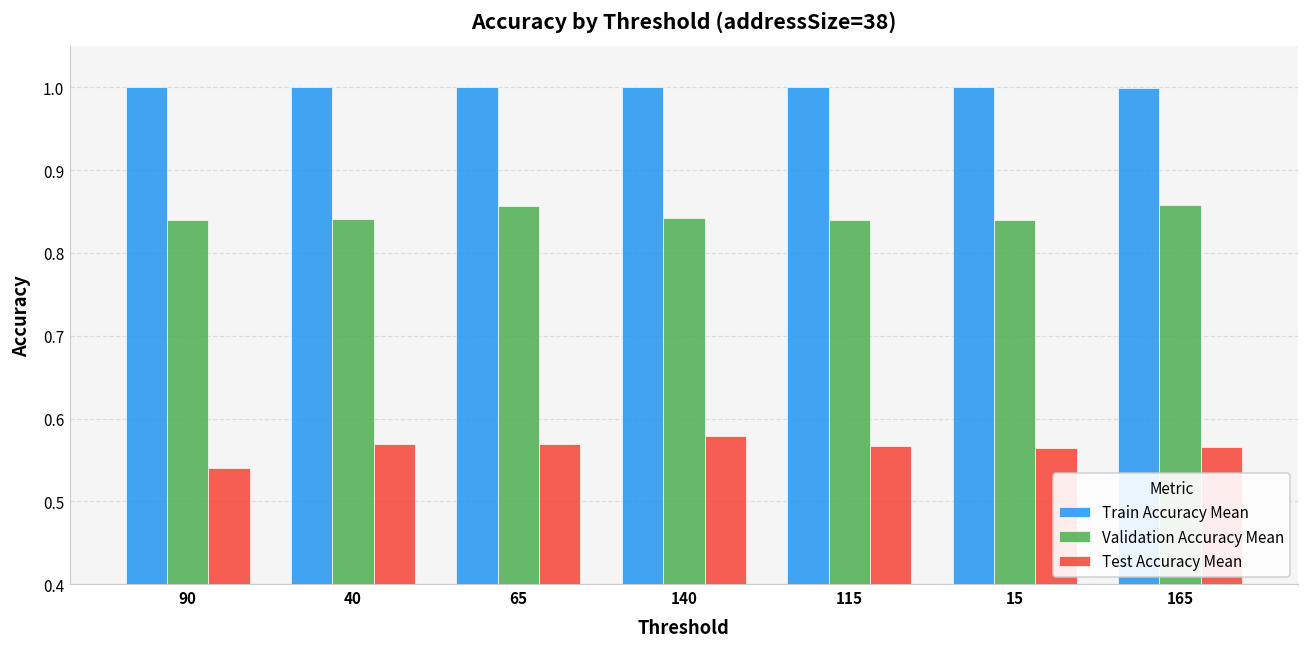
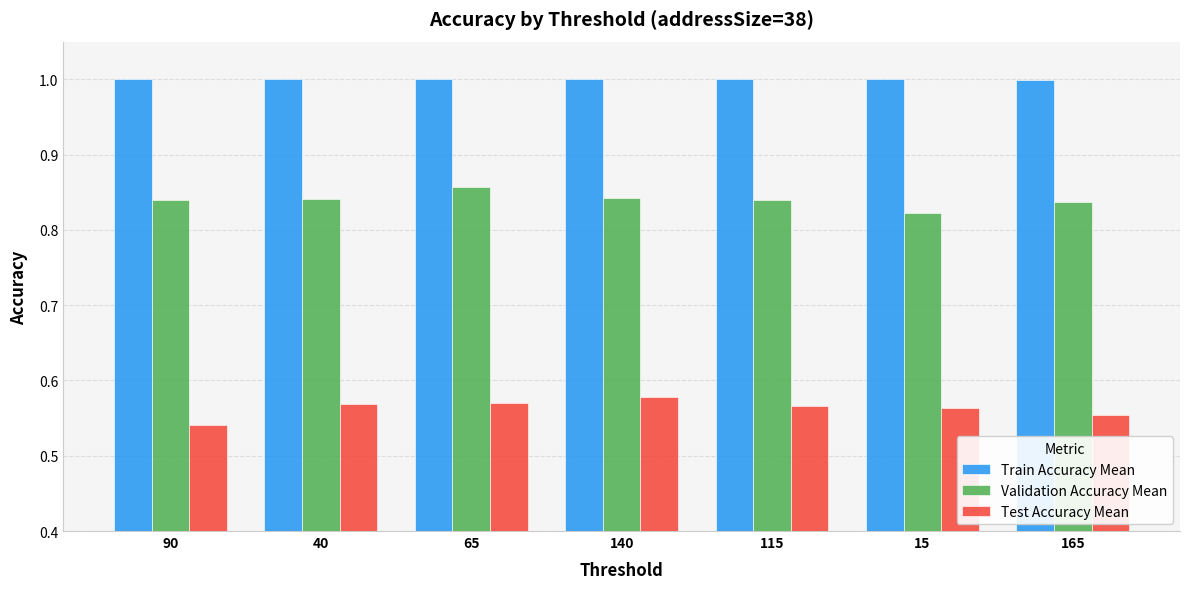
Validation Accuracy Mean, 15: 0.84 -> 0.82
Validation Accuracy Mean, 165: 0.86 -> 0.84
Test Accuracy Mean, 165: 0.57 -> 0.55
